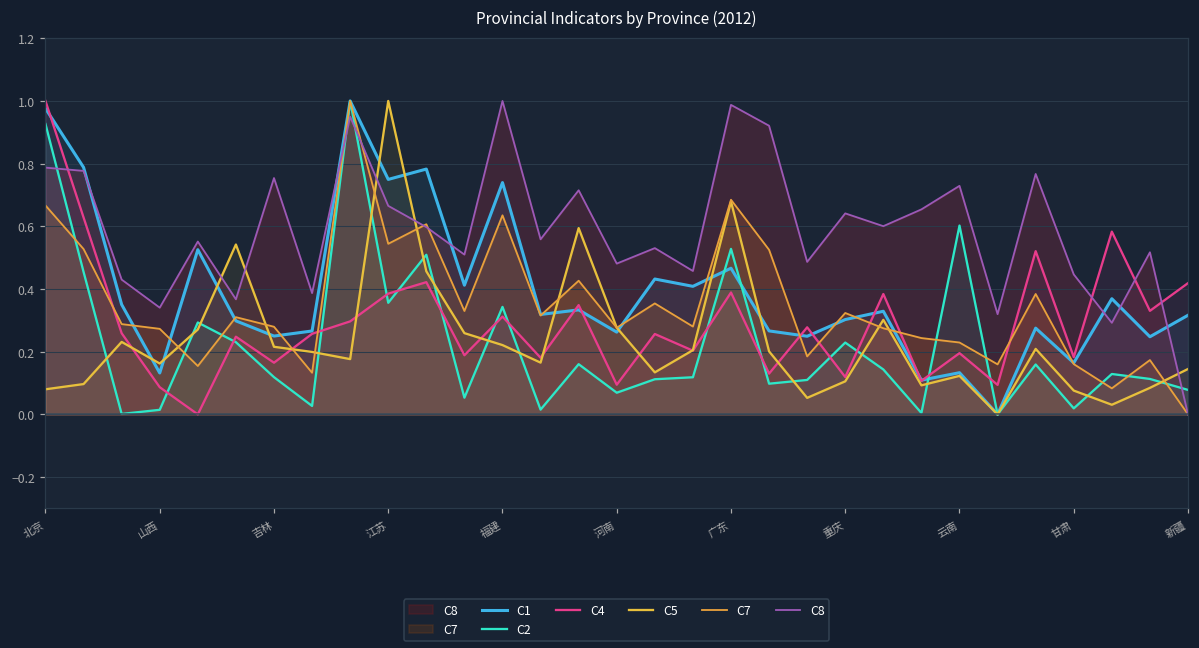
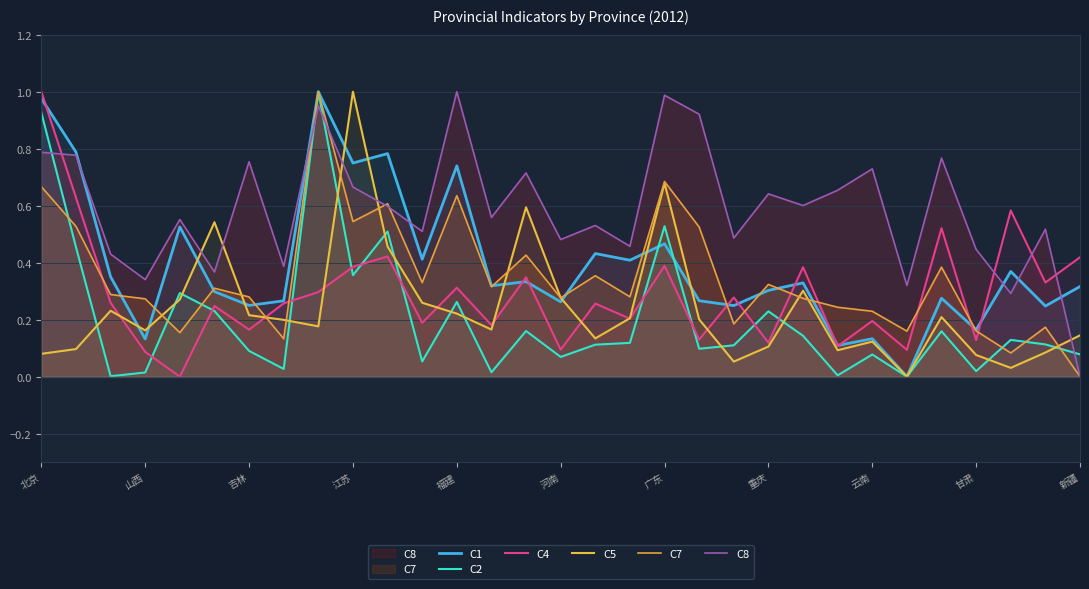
C2, 吉林: 0.12 -> 0.09
C2, 福建: 0.34 -> 0.26
C2, 云南: 0.60 -> 0.08
C4, 甘肃: 0.18 -> 0.13
